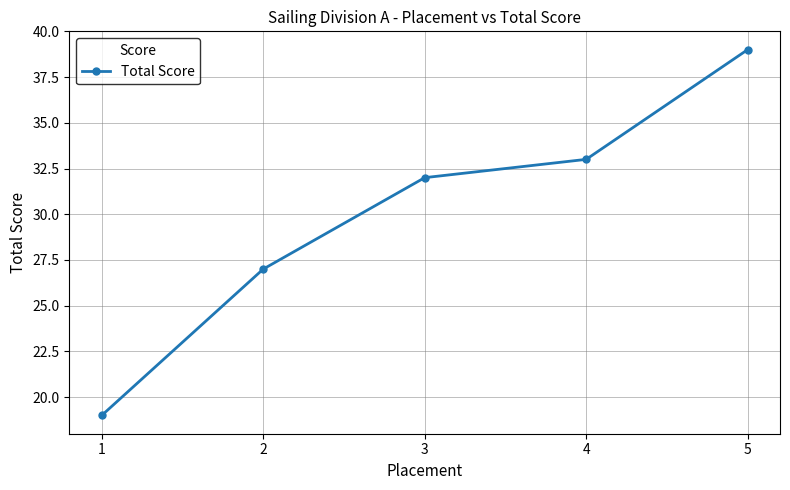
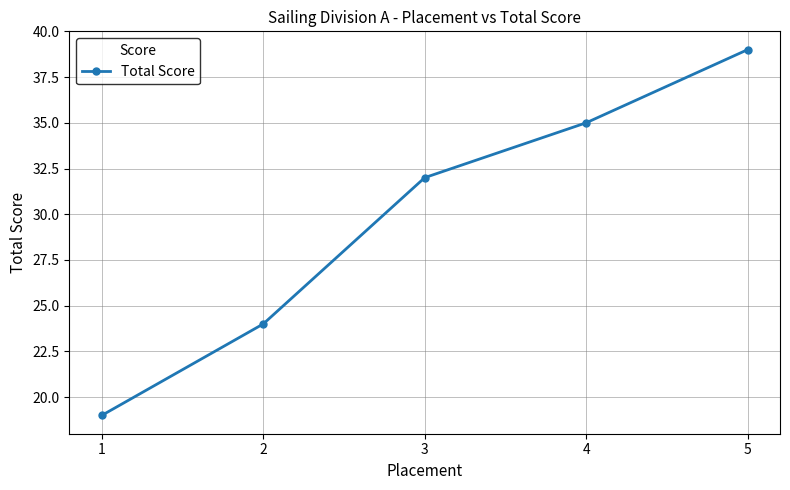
2: 27 -> 24
4: 33 -> 35
